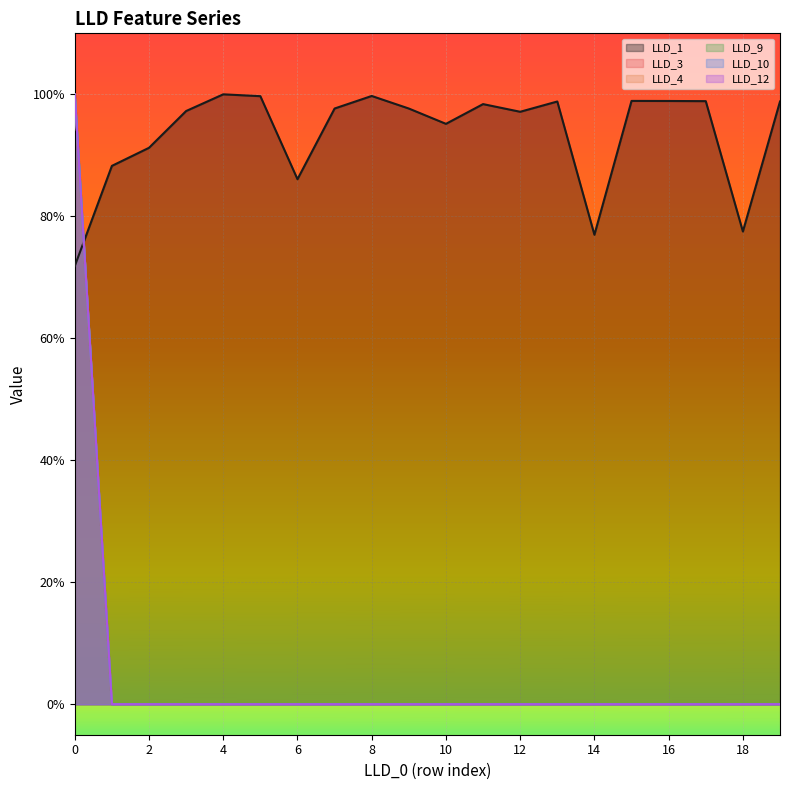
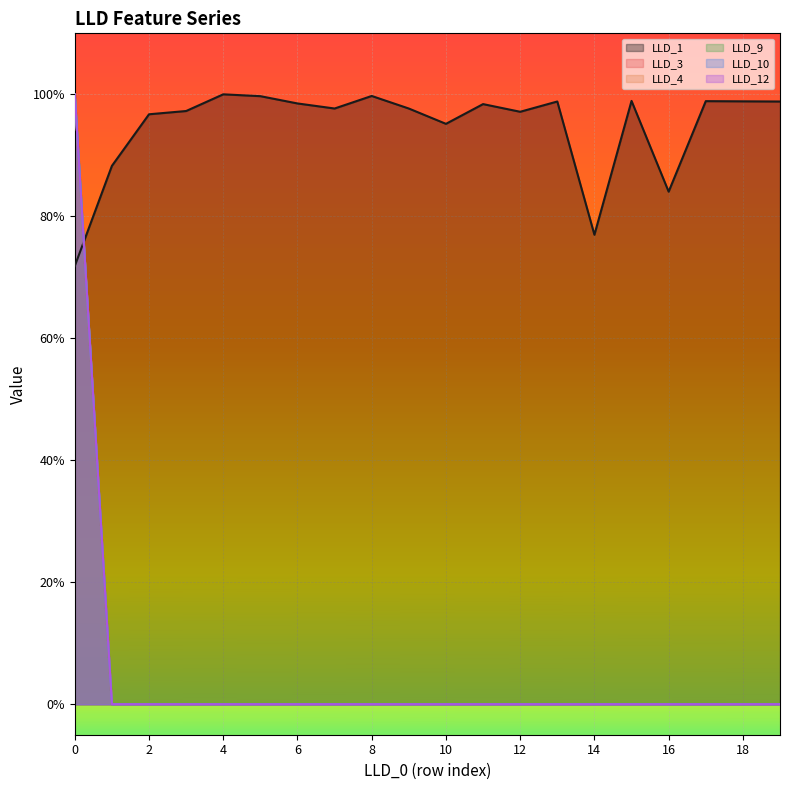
LLD_1, 2: 91% -> 97%
LLD_1, 6: 86% -> 99%
LLD_1, 16: 99% -> 84%
LLD_1, 18: 78% -> 99%
